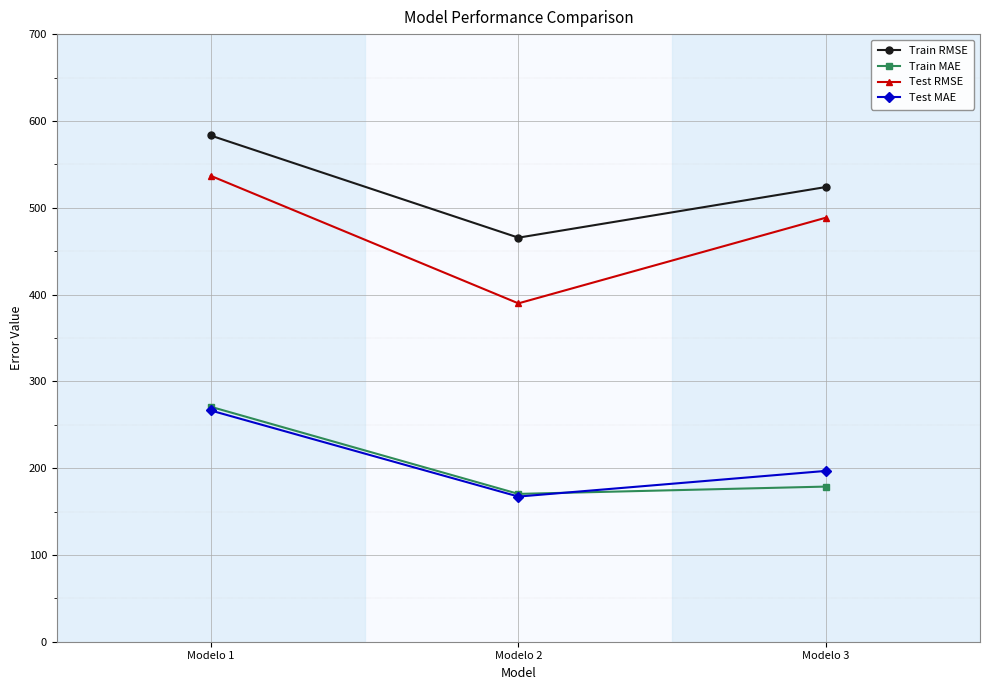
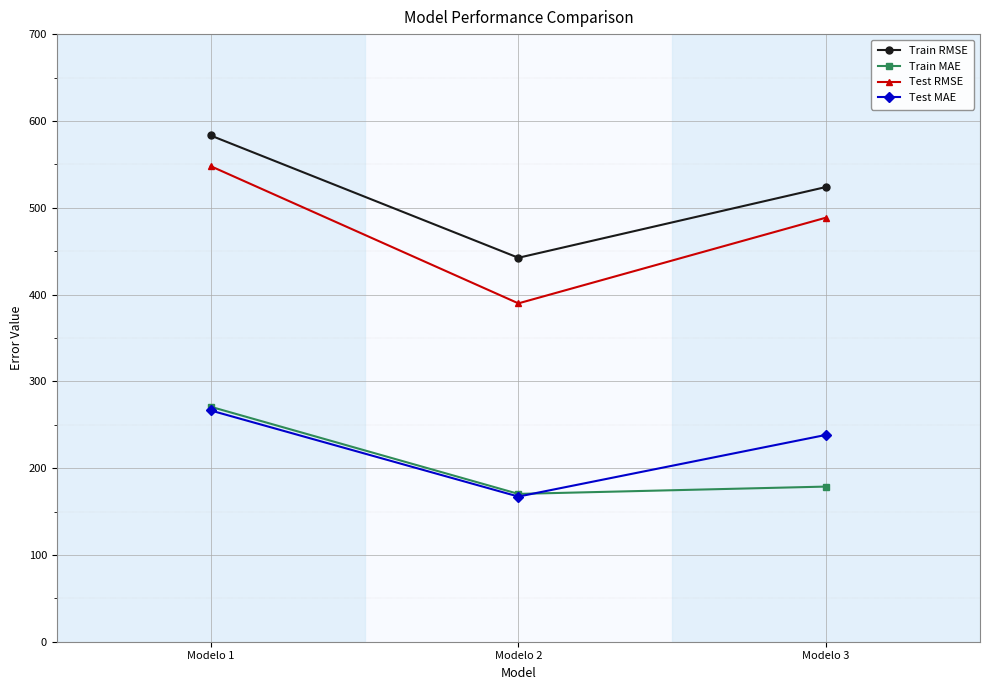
Test RMSE, Modelo 1: 540 -> 550
Train RMSE, Modelo 2: 470 -> 440
Test MAE, Modelo 3: 200 -> 240
